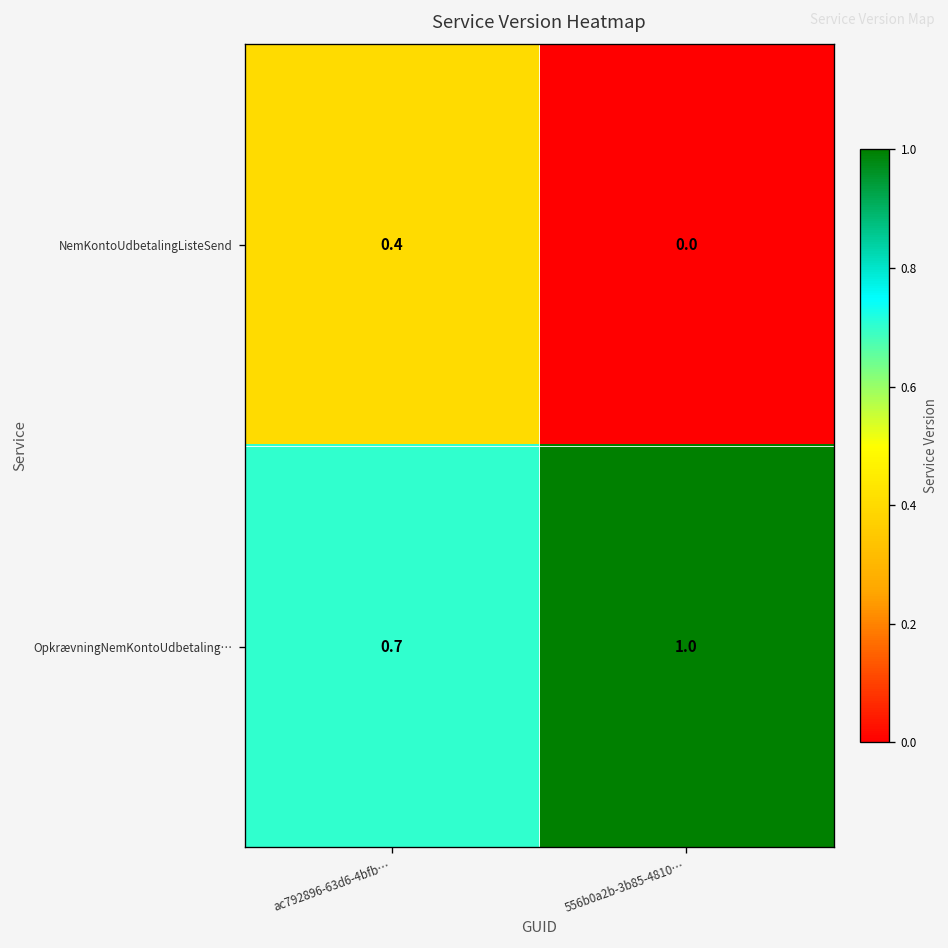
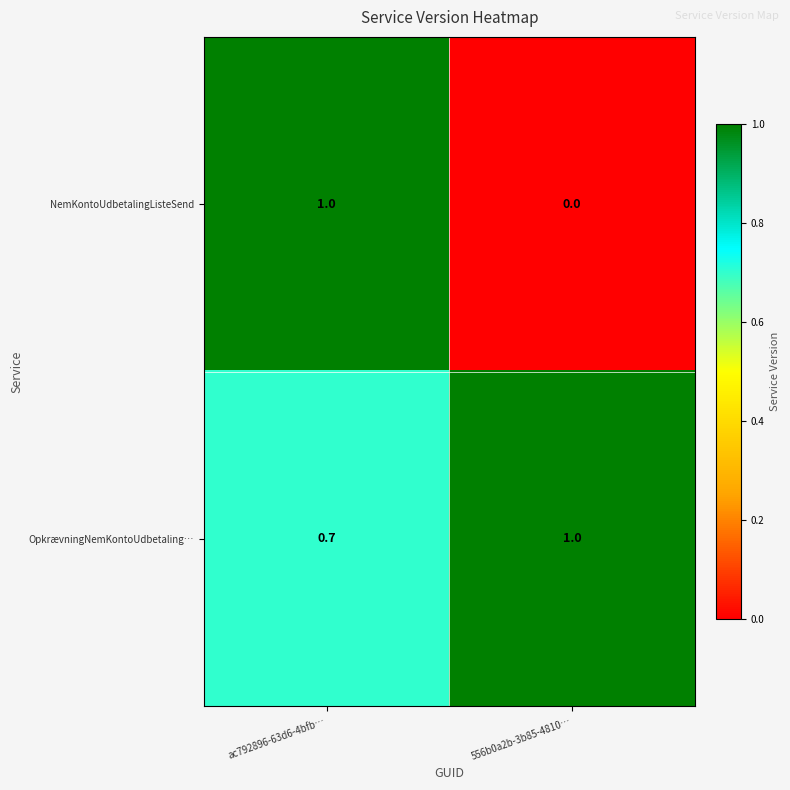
NemKontoUdbetalingListeSend, ac792896-63d6-4bfb…: 0.4 -> 1.0
